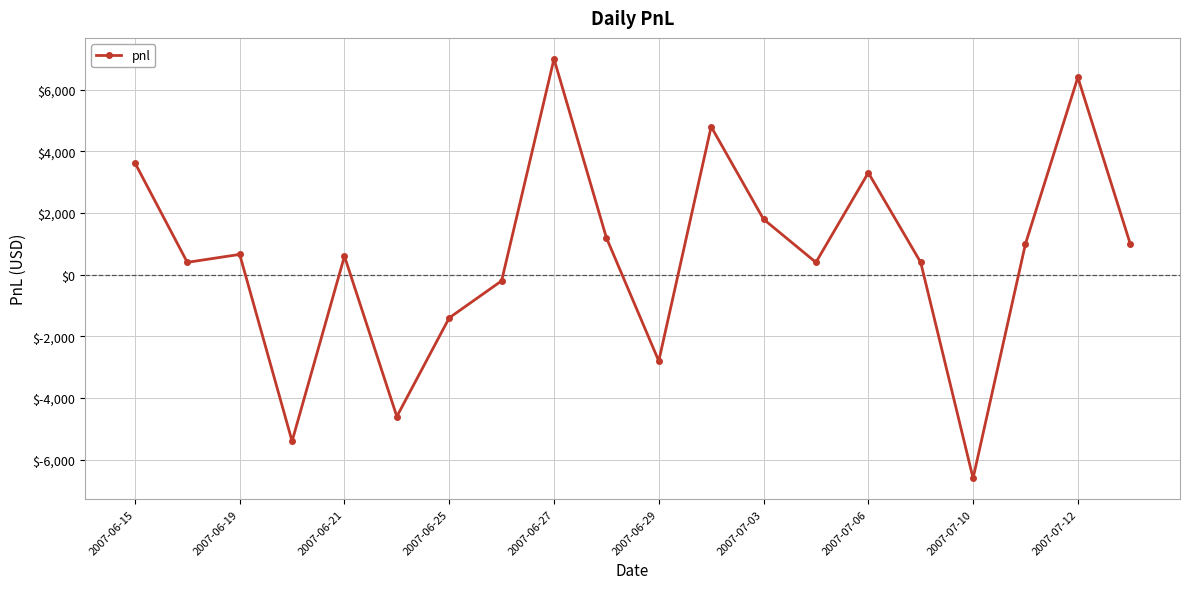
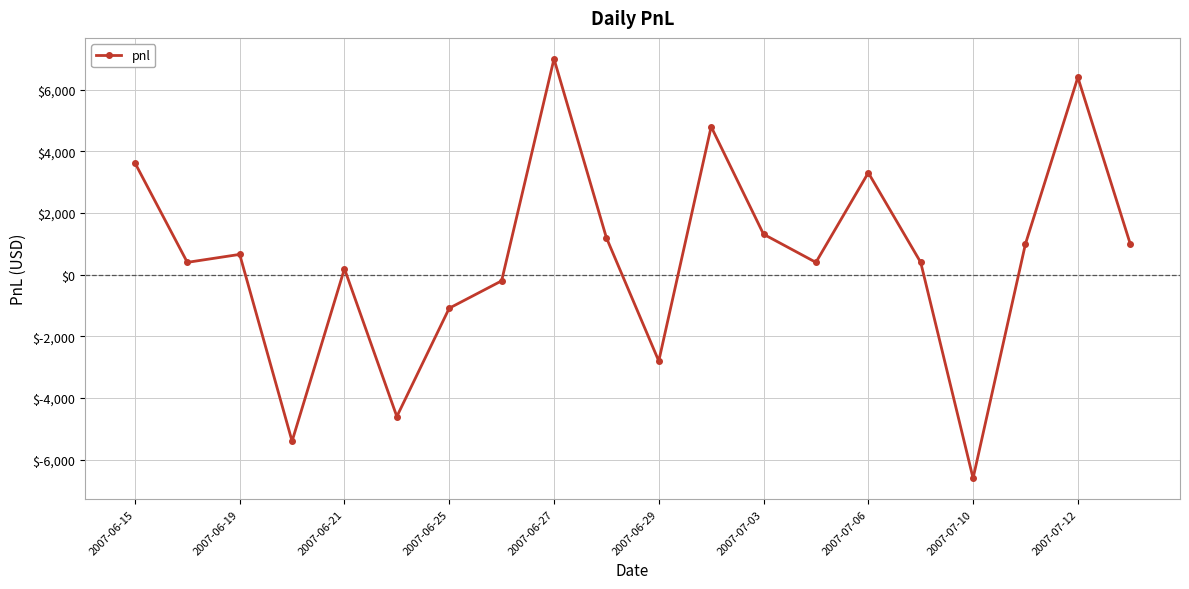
2007-06-21: $600 -> $200
2007-06-25: $-1,400 -> $-1,100
2007-07-03: $1,800 -> $1,300
